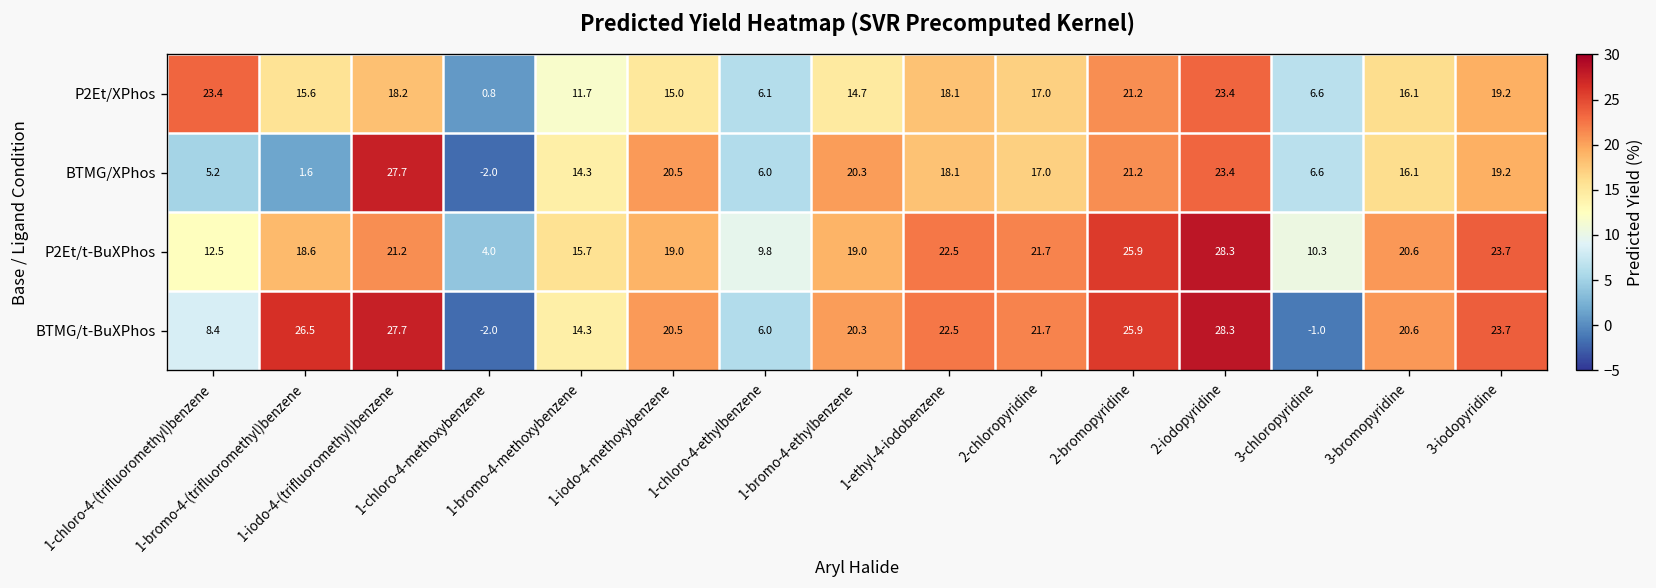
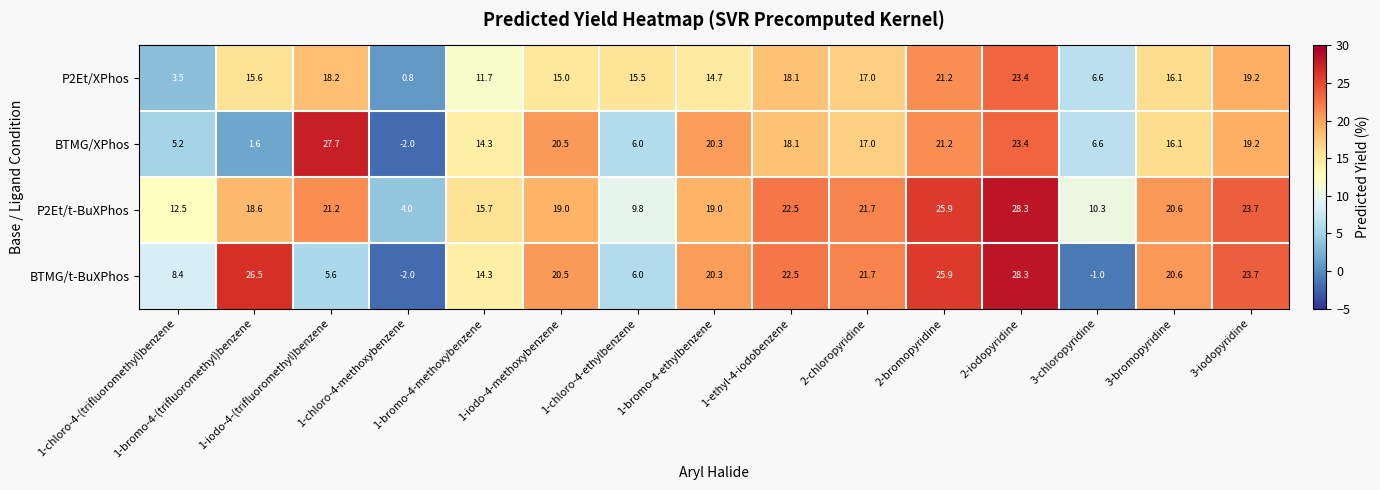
P2Et/XPhos, 1-chloro-4-(trifluoromethyl)benzene: 23.4 -> 3.5
P2Et/XPhos, 1-chloro-4-ethylbenzene: 6.1 -> 15.5
BTMG/t-BuXPhos, 1-iodo-4-(trifluoromethyl)benzene: 27.7 -> 5.6
